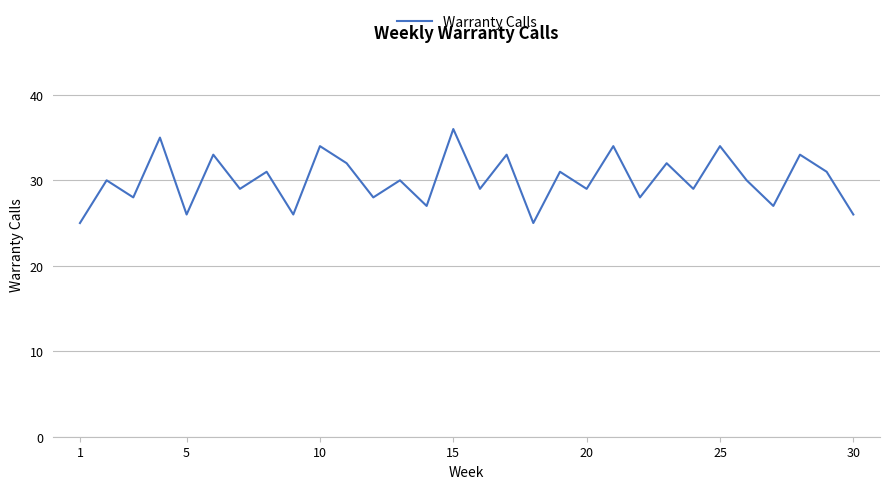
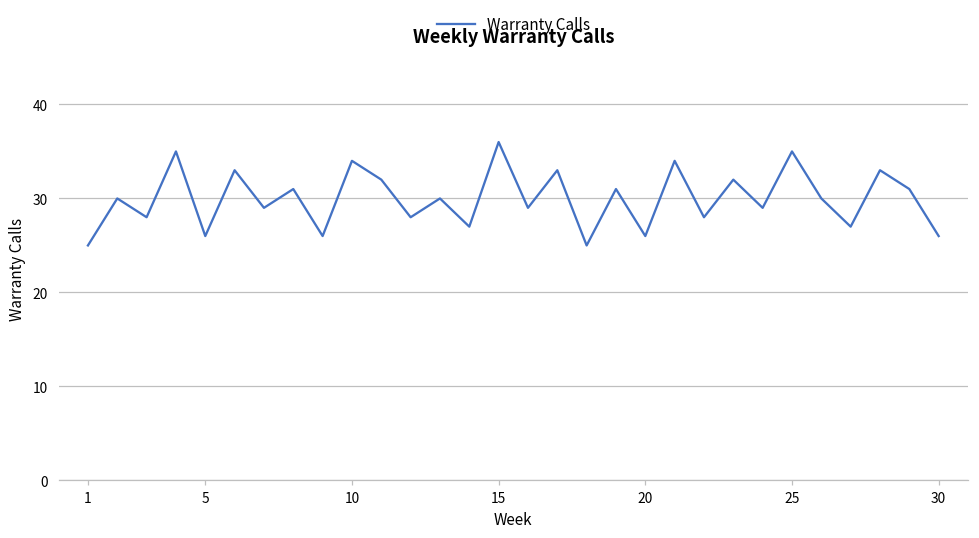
20: 29 -> 26
25: 34 -> 35
